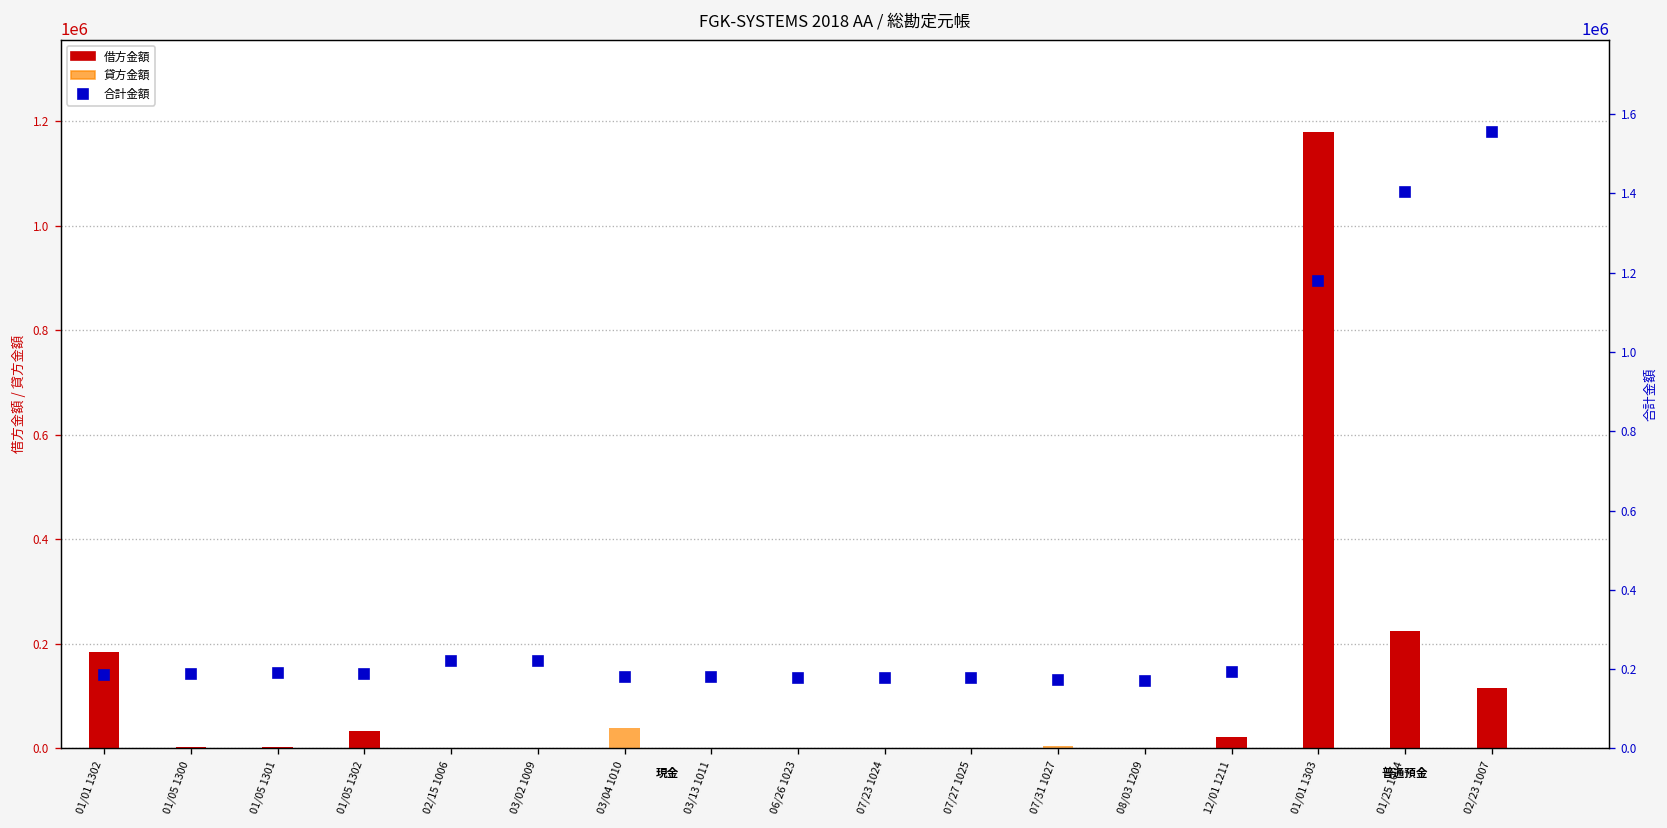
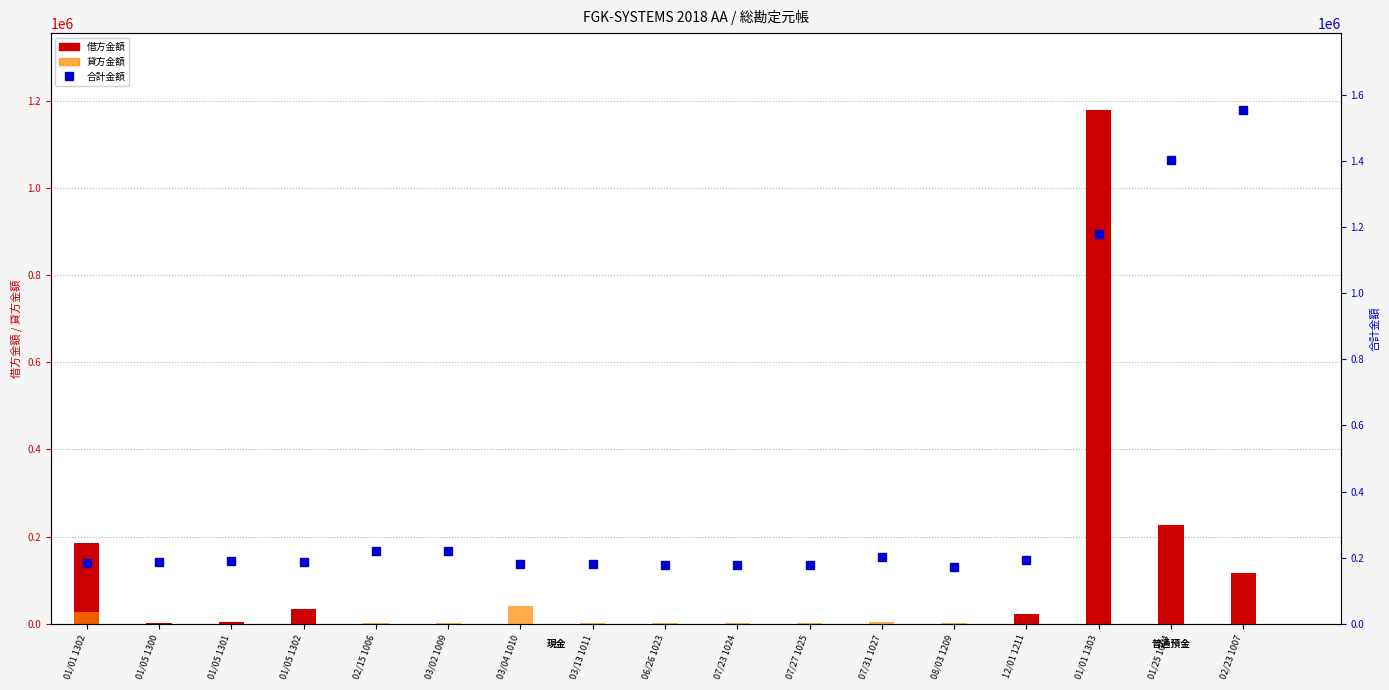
貸方金額, 01/01 1302: 0 -> 30000
合計金額, 07/31 1027: 170000 -> 200000
